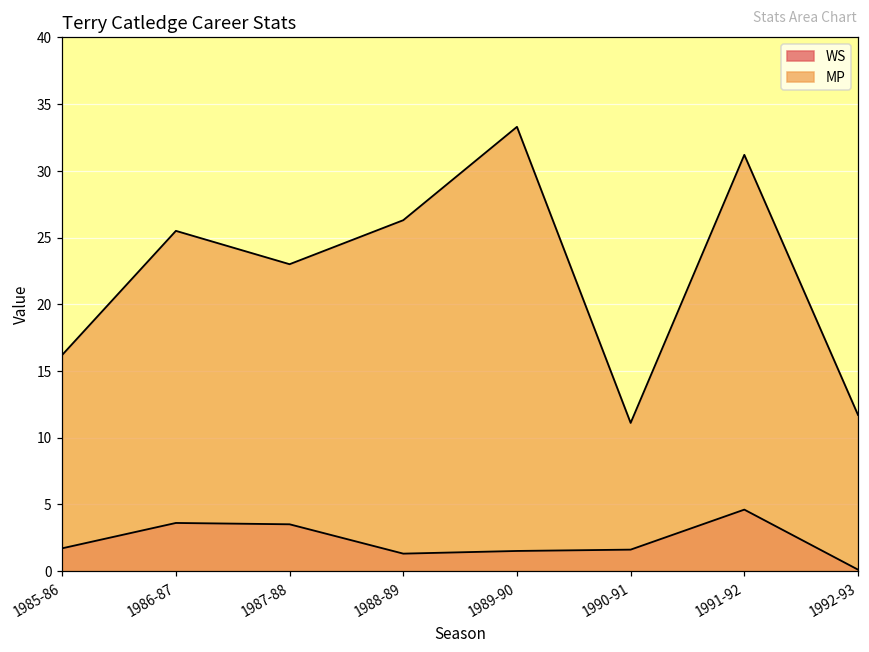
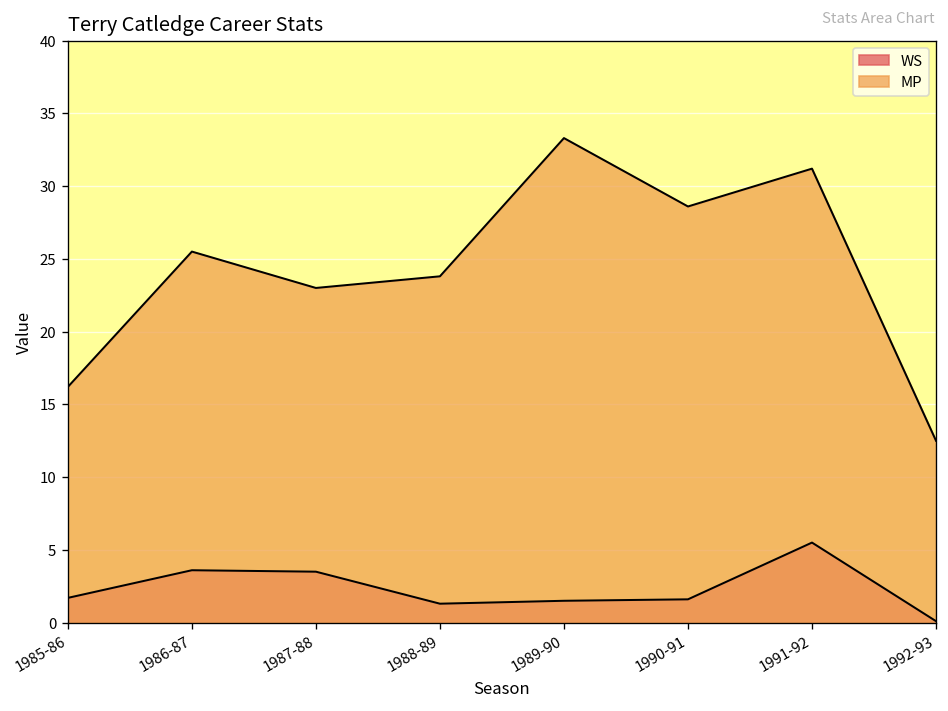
MP, 1988-89: 26.3 -> 23.8
MP, 1990-91: 11.1 -> 28.6
WS, 1991-92: 4.6 -> 5.5
MP, 1992-93: 11.7 -> 12.5
